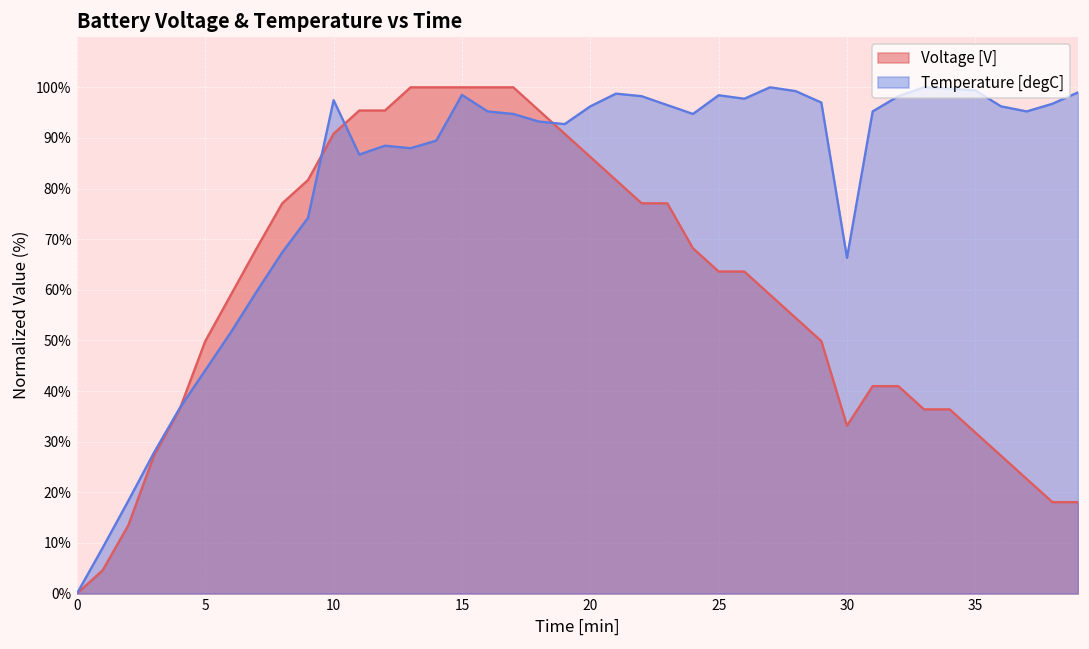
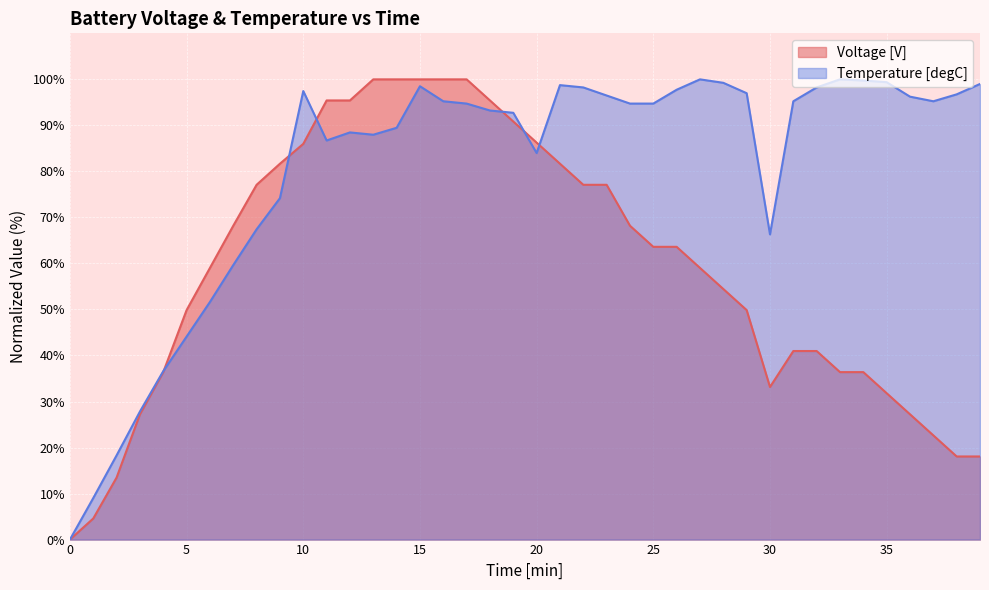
Voltage [V], 10: 91% -> 86%
Temperature [degC], 20: 96% -> 84%
Temperature [degC], 25: 98% -> 95%
